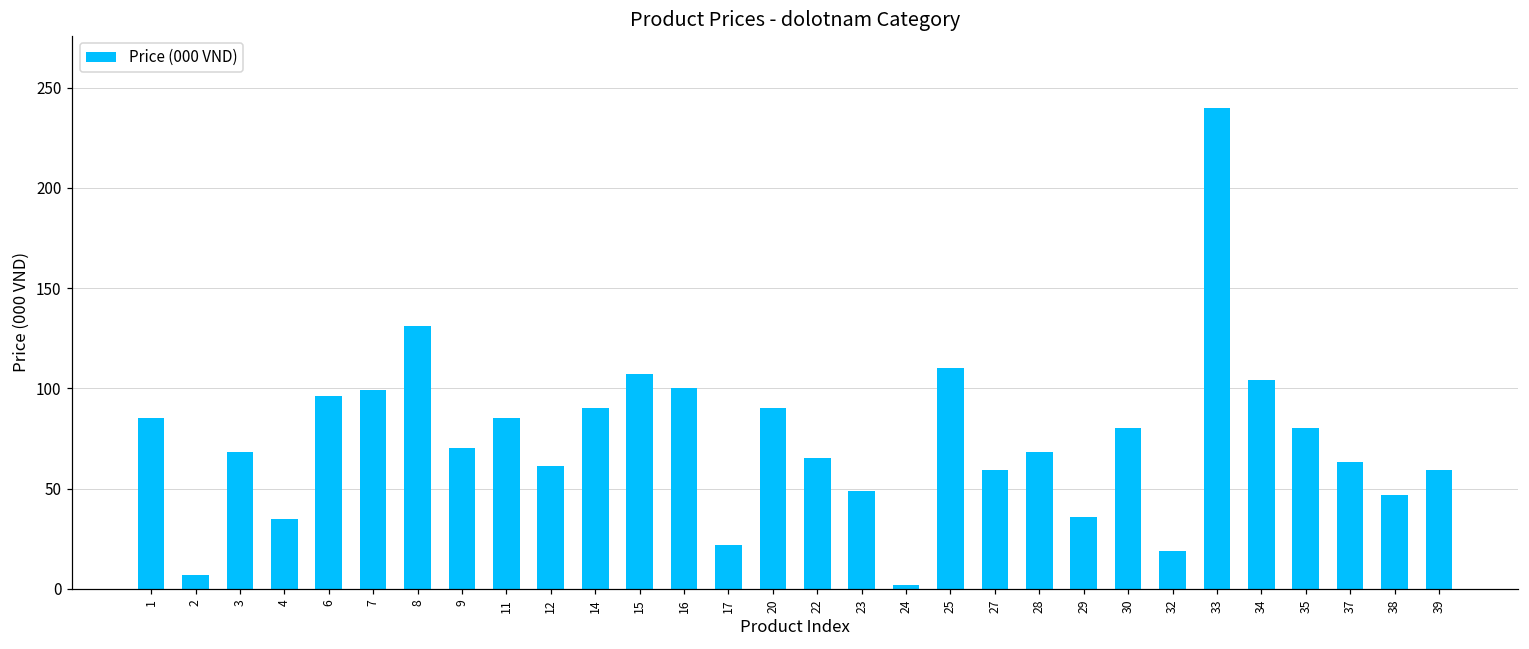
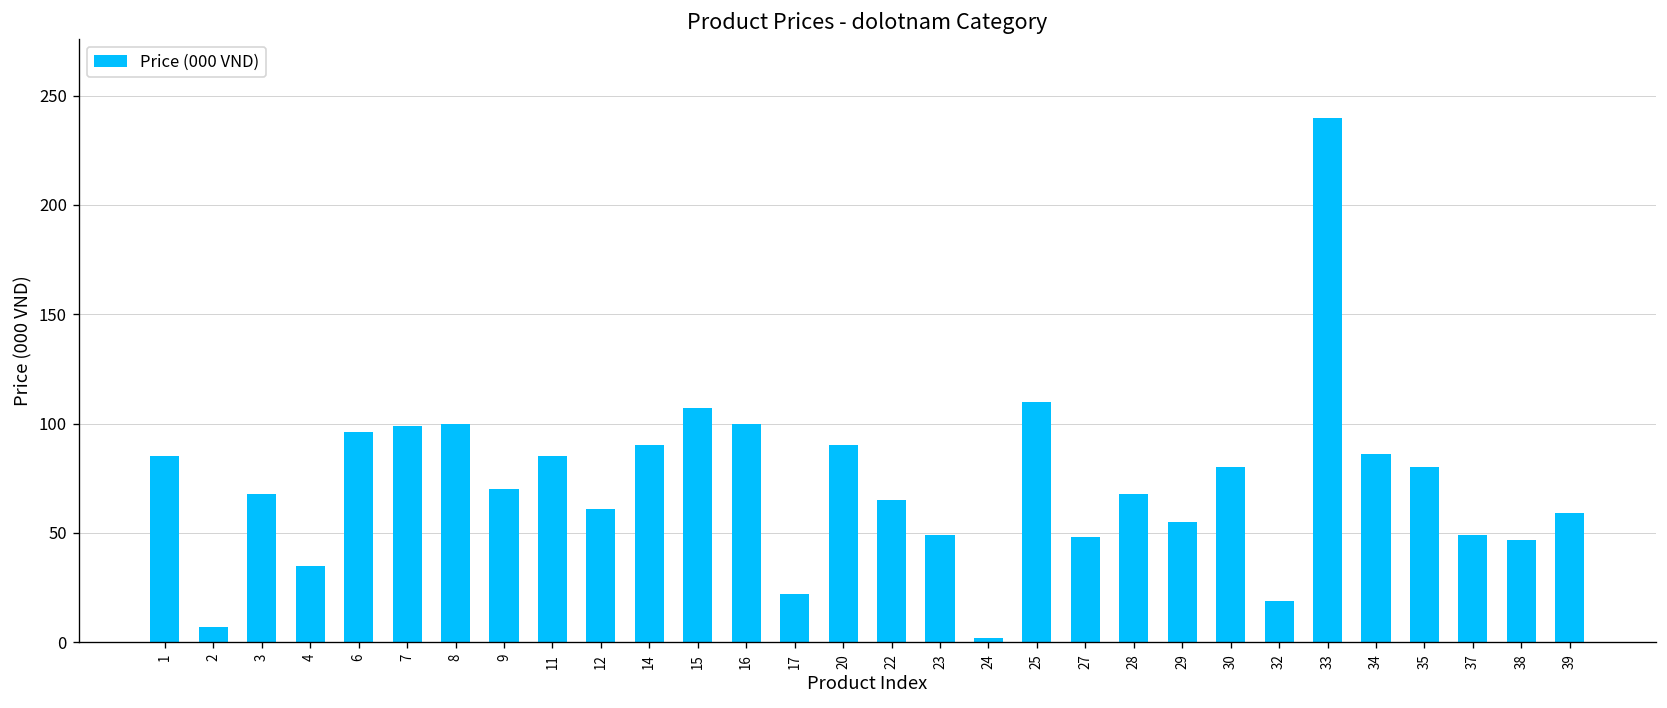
8: 131 -> 100
27: 59 -> 48
29: 36 -> 55
34: 104 -> 86
37: 63 -> 49
